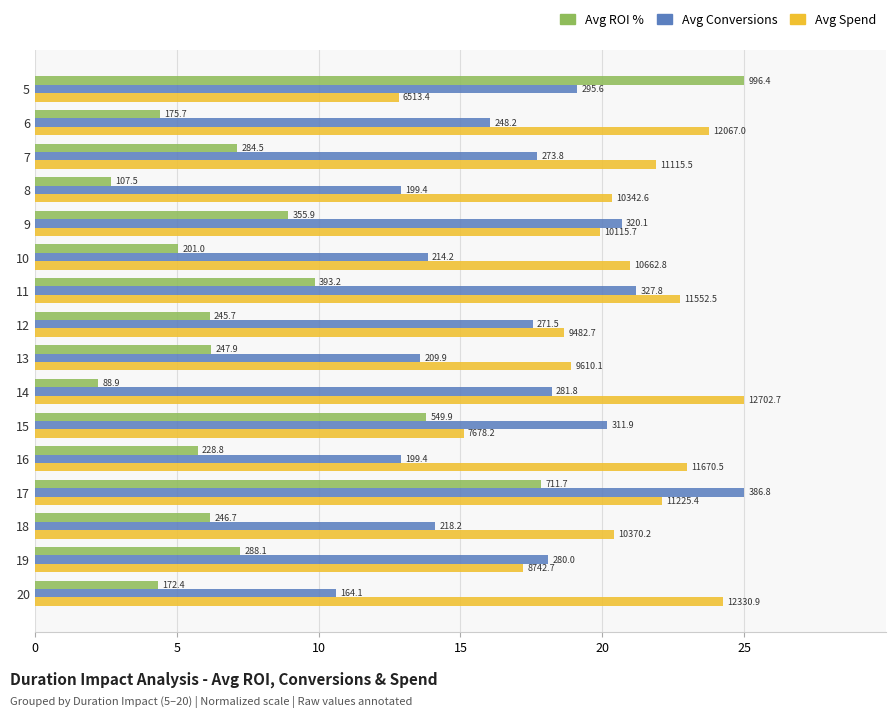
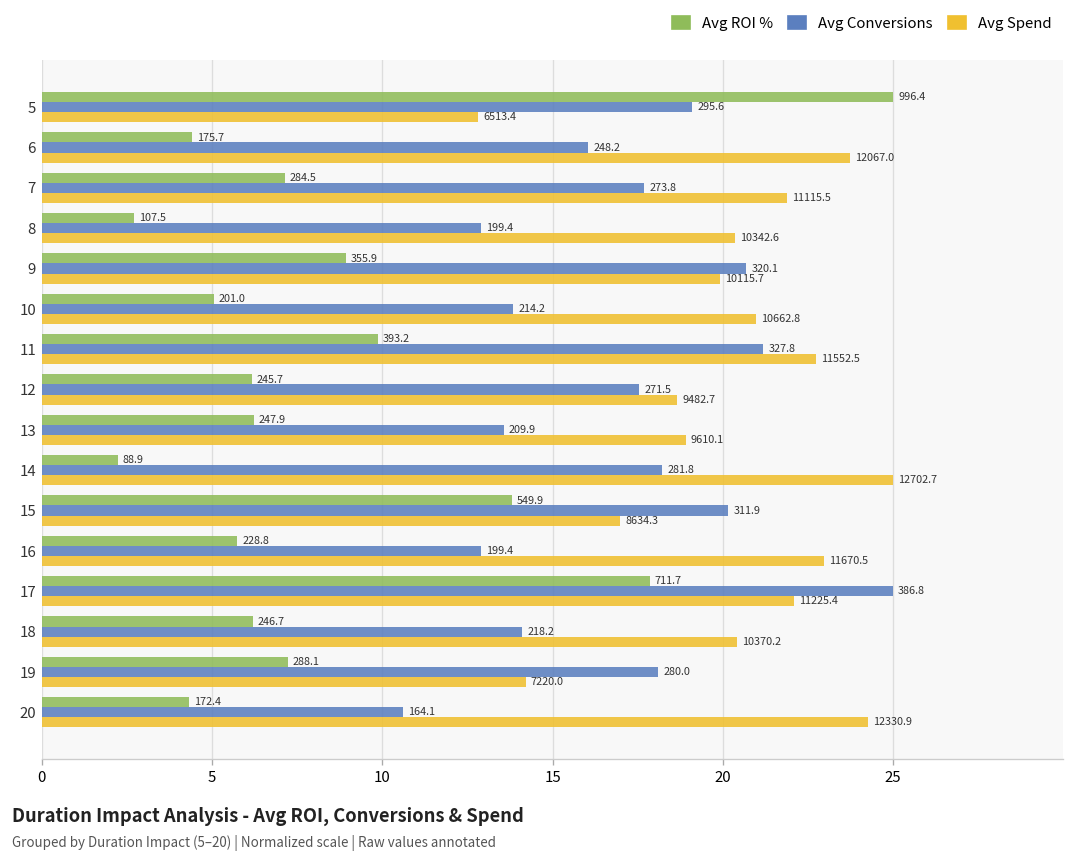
Avg Spend, 15: 7678.2 -> 8634.3
Avg Spend, 19: 8742.7 -> 7220.0
